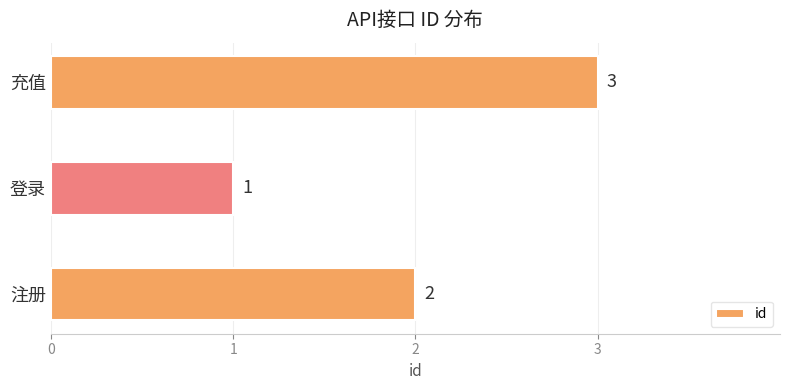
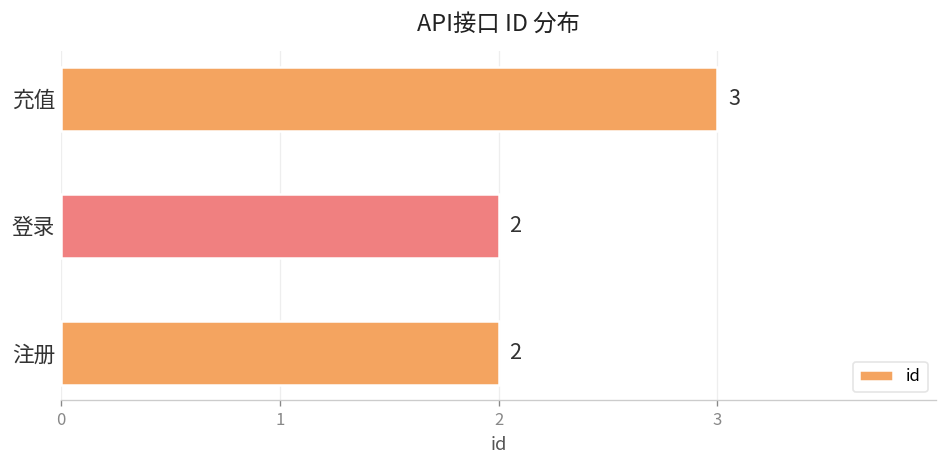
登录: 1 -> 2
